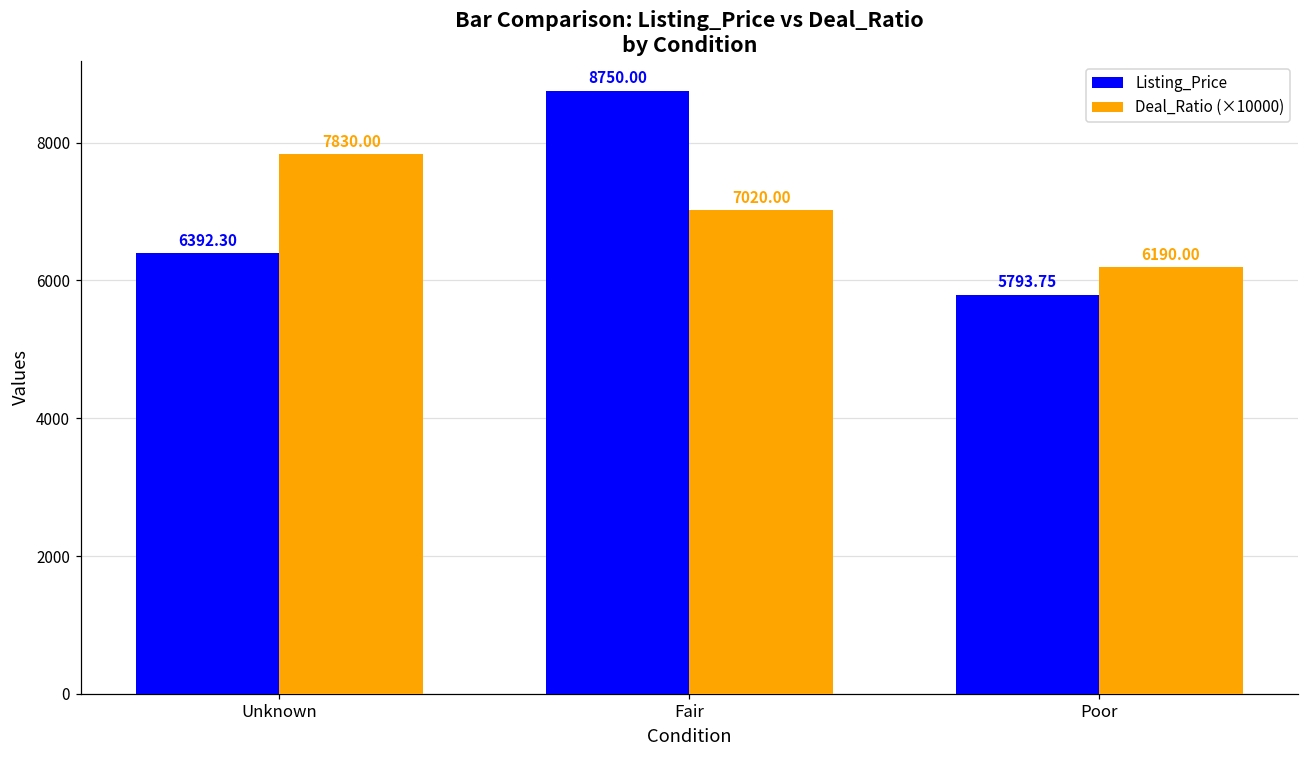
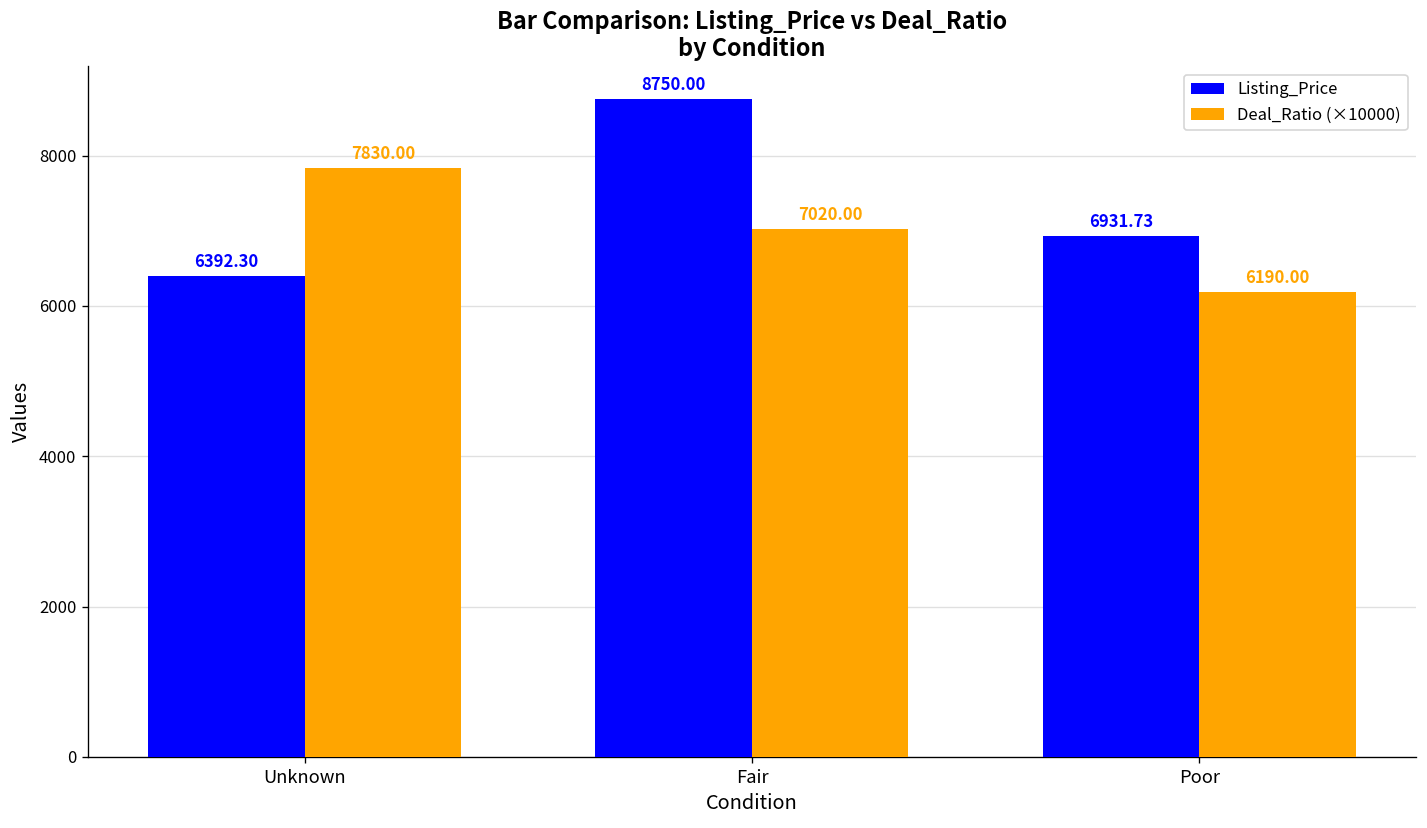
Listing_Price, Poor: 5793.75 -> 6931.73
